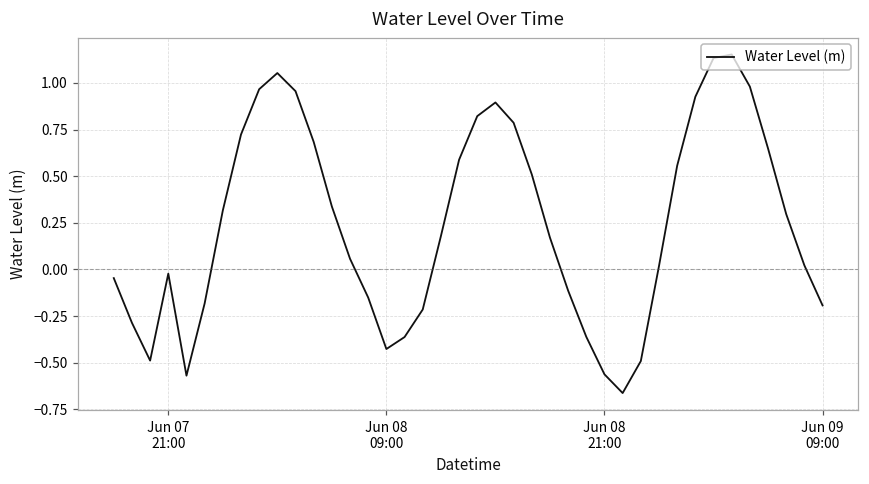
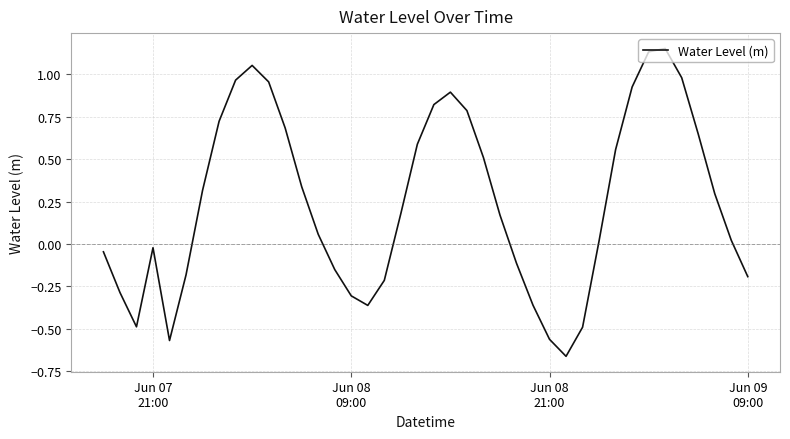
Jun 08 09:00: -0.43 -> -0.31
